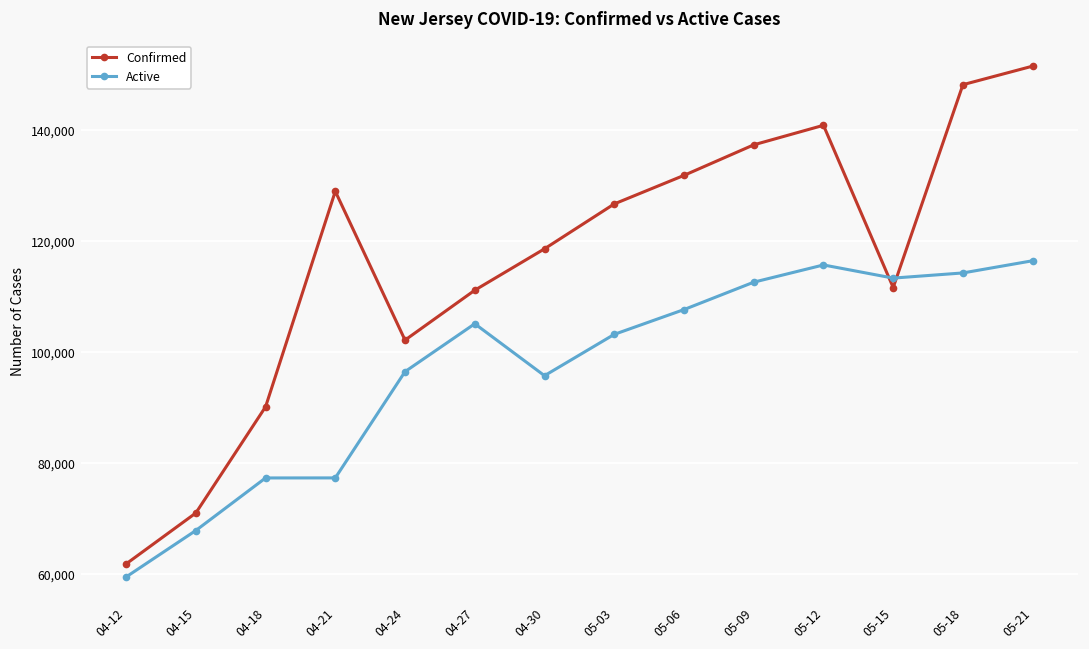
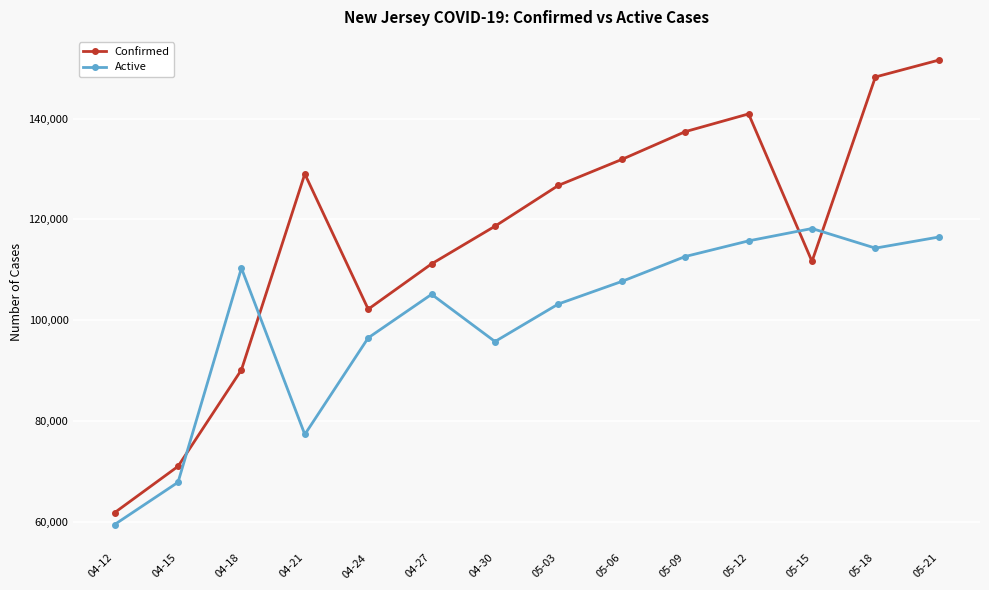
Active, 04-18: 77,000 -> 110,000
Active, 05-15: 113,000 -> 118,000
